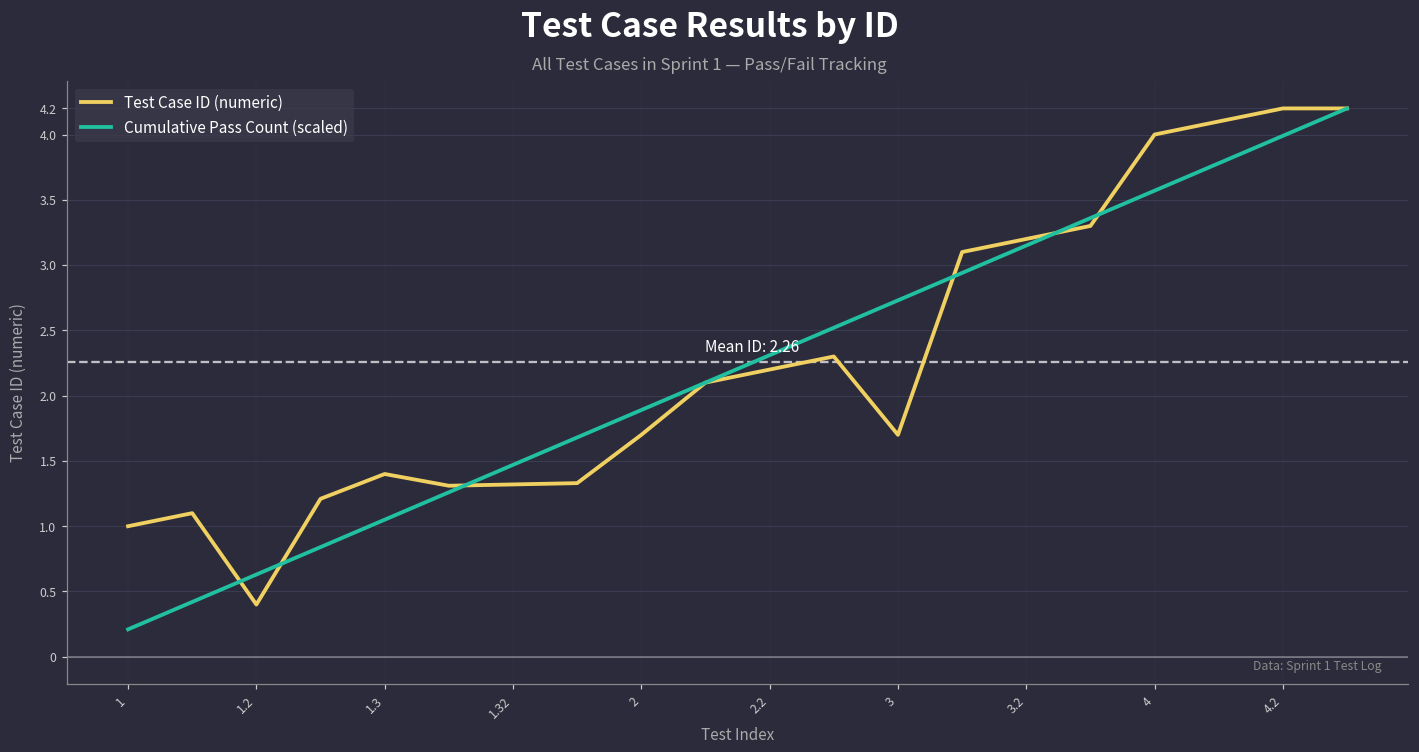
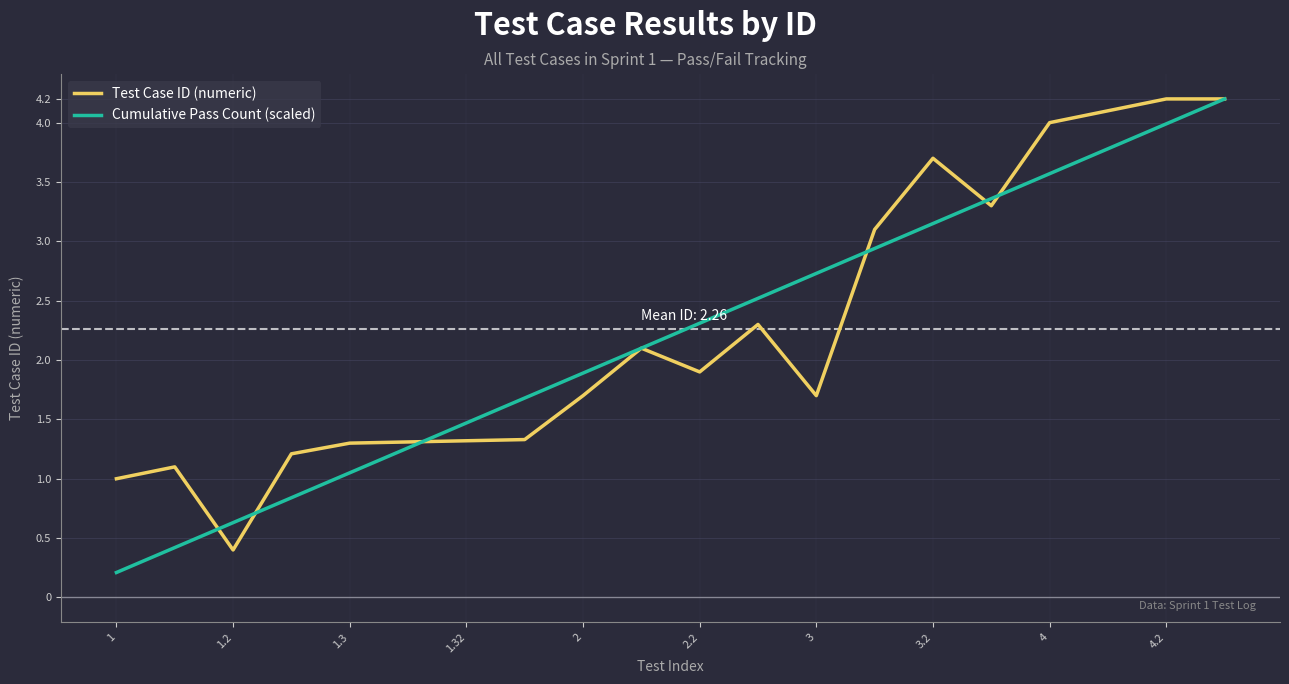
Test Case ID (numeric), 1.3: 1.4 -> 1.3
Test Case ID (numeric), 2.2: 2.2 -> 1.9
Test Case ID (numeric), 3.2: 3.2 -> 3.7
